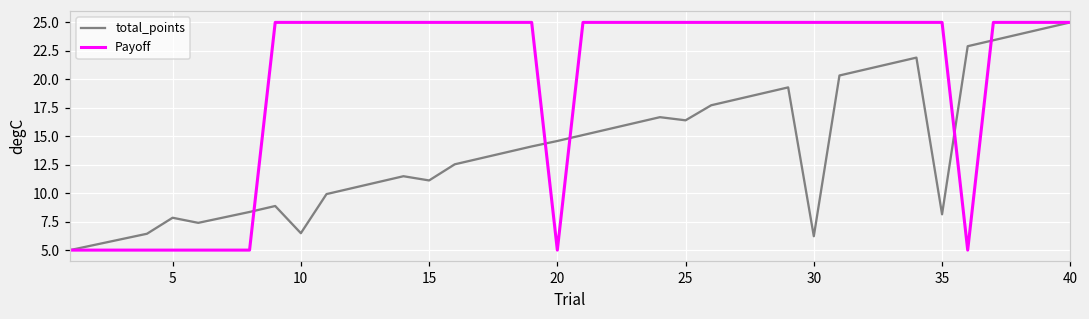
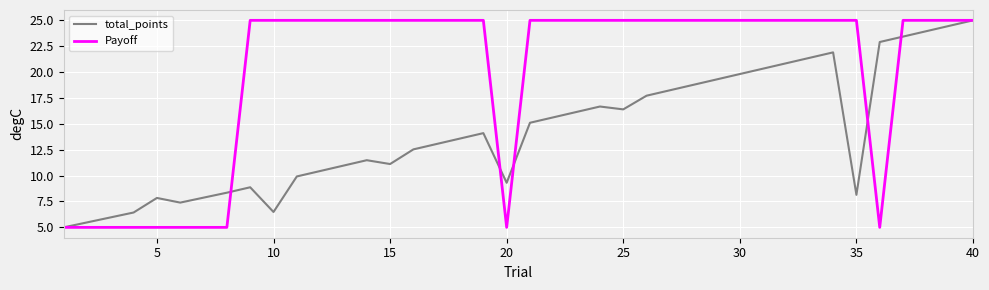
total_points, 20: 14.6 -> 9.3
total_points, 30: 6.2 -> 19.8
